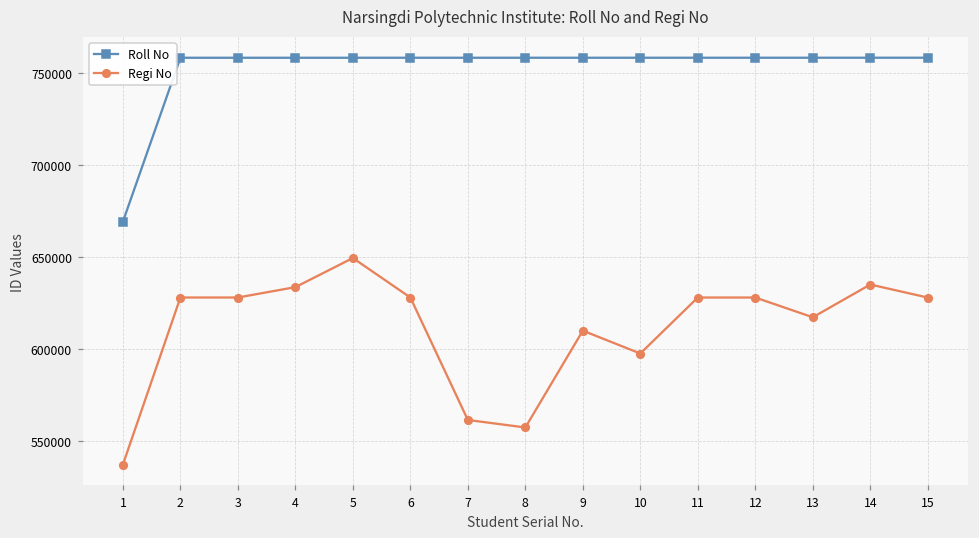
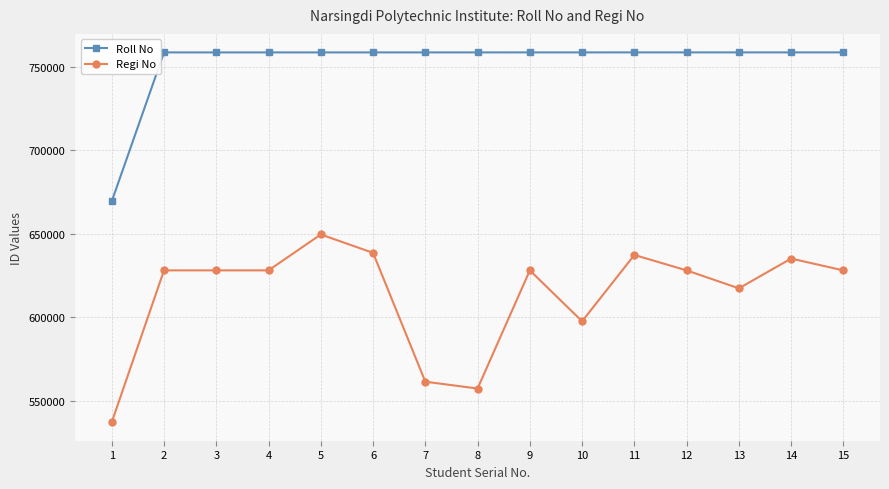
Regi No, 4: 634000 -> 628000
Regi No, 6: 628000 -> 639000
Regi No, 9: 610000 -> 628000
Regi No, 11: 628000 -> 637000
